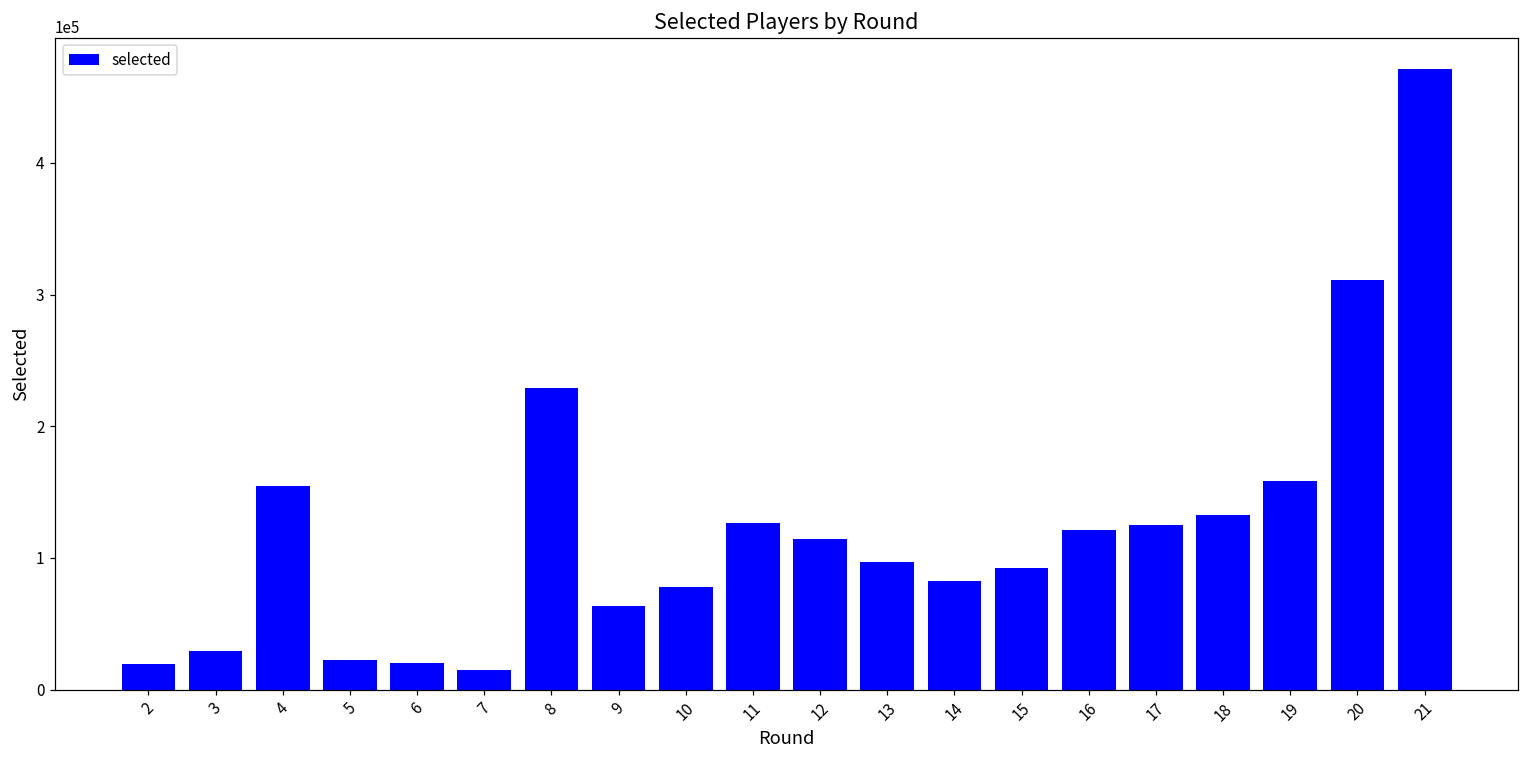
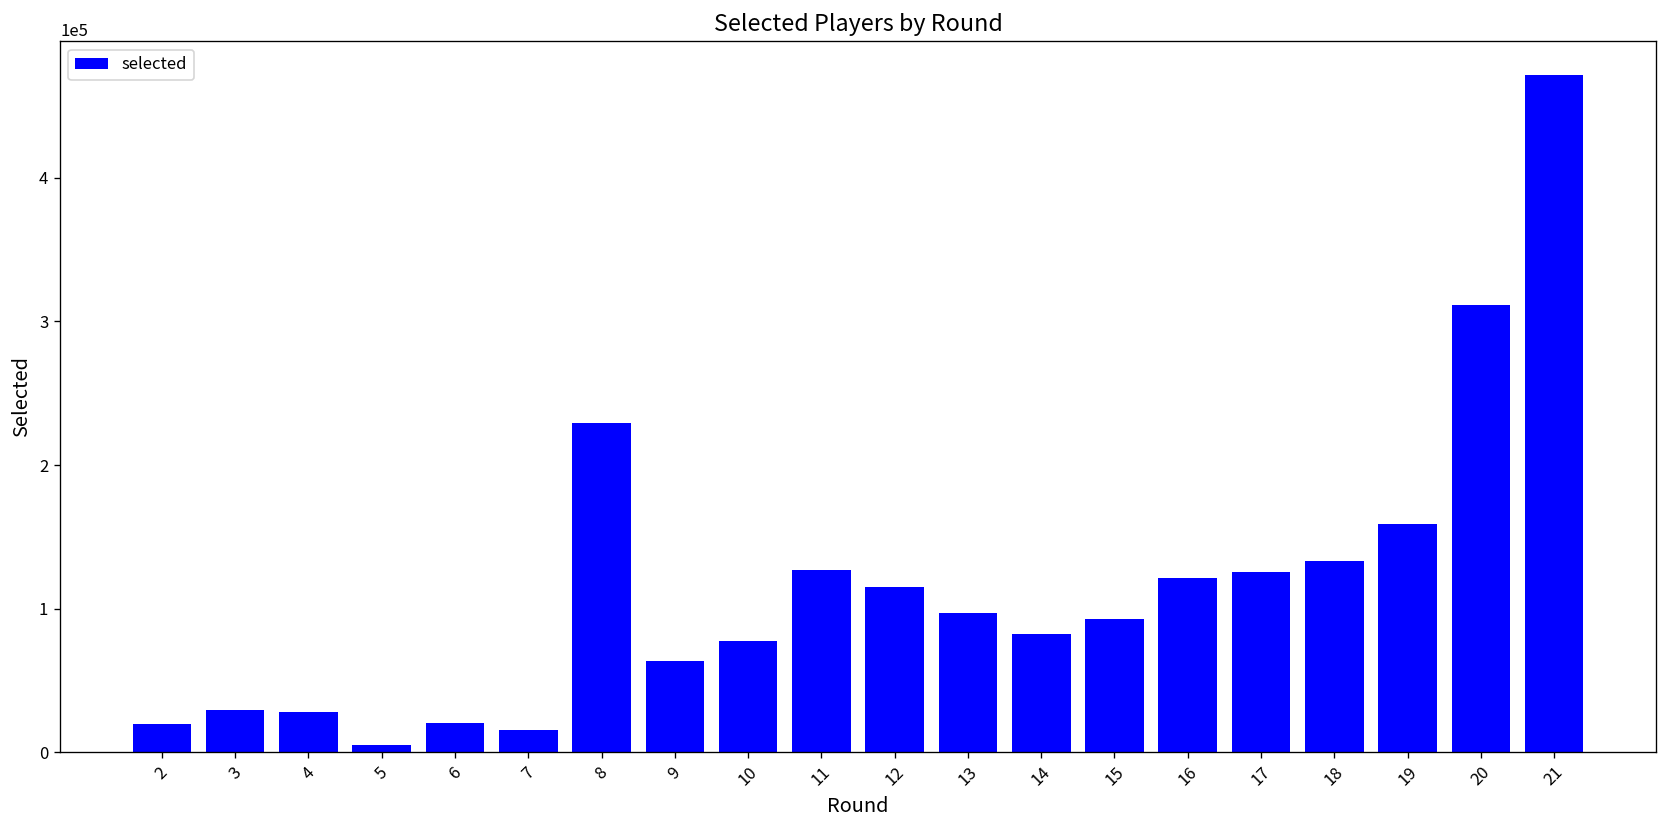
4: 154000 -> 28000
5: 23000 -> 5000
